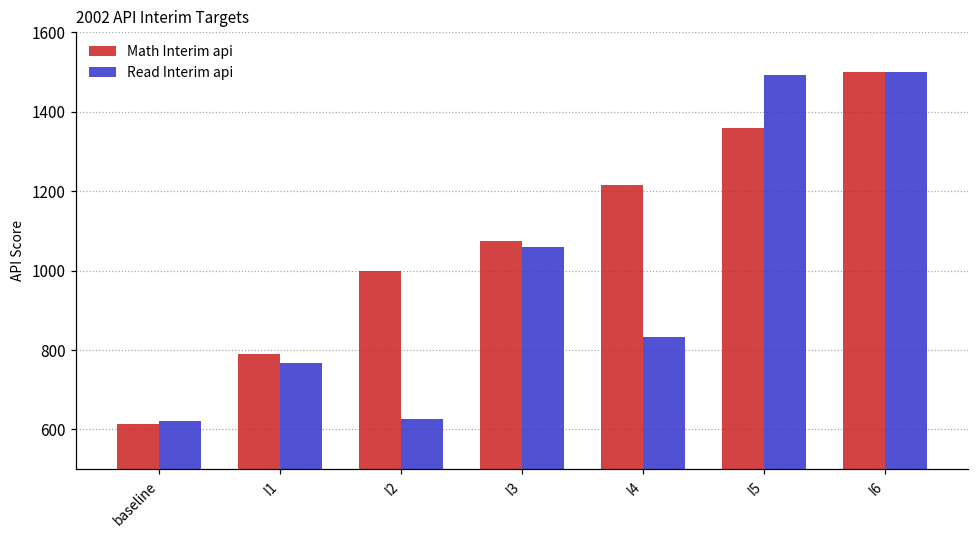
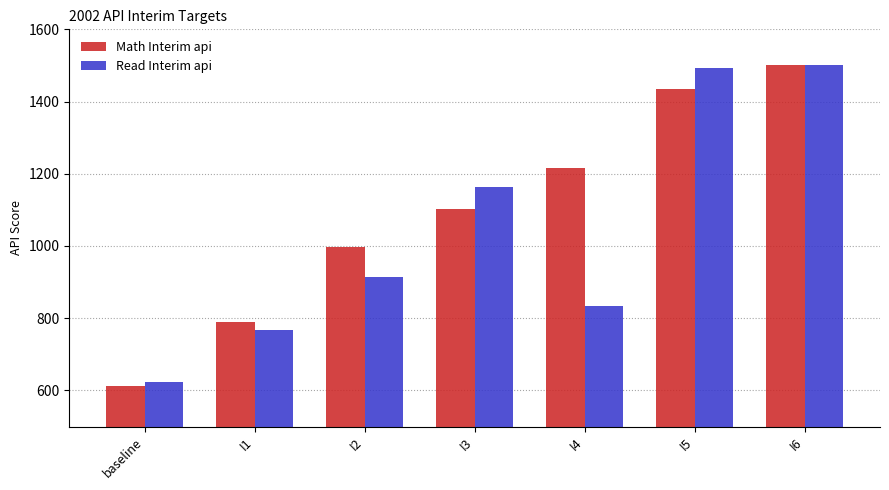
Read Interim api, I2: 630 -> 910
Math Interim api, I3: 1070 -> 1100
Read Interim api, I3: 1060 -> 1160
Math Interim api, I5: 1360 -> 1440
